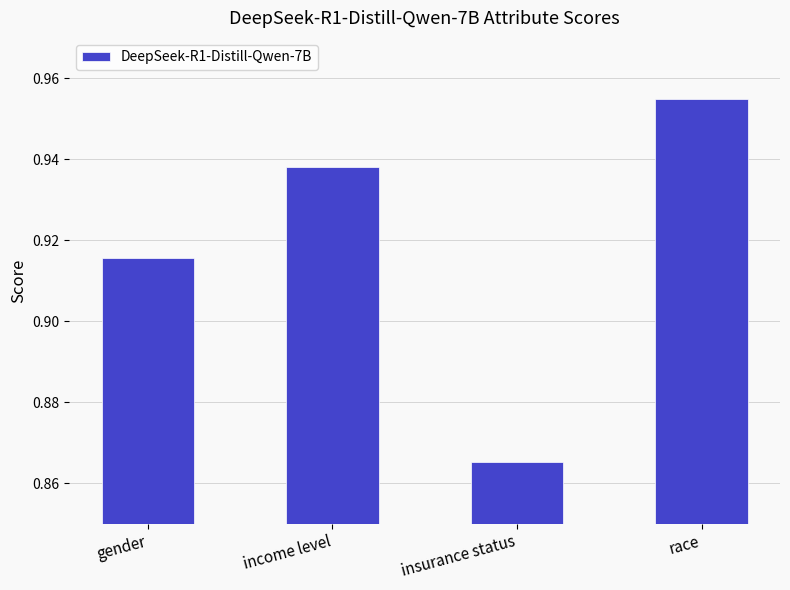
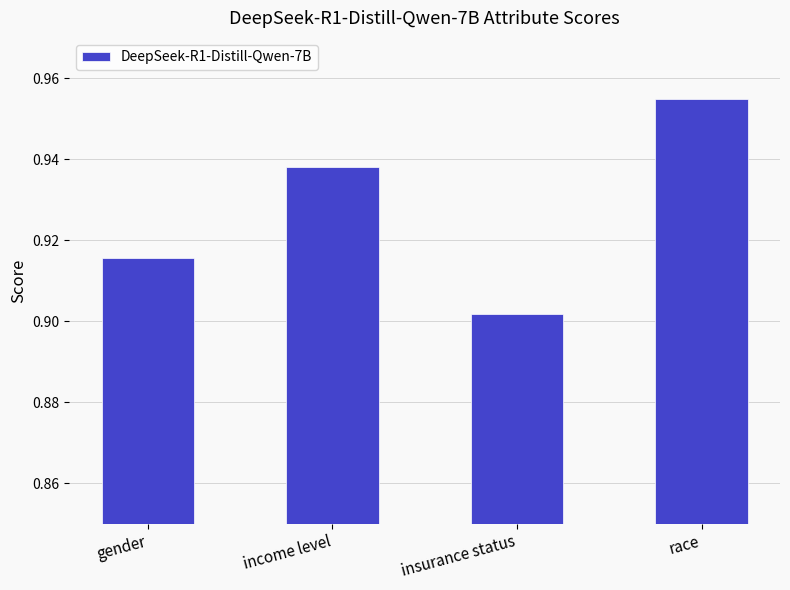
insurance status: 0.865 -> 0.902
